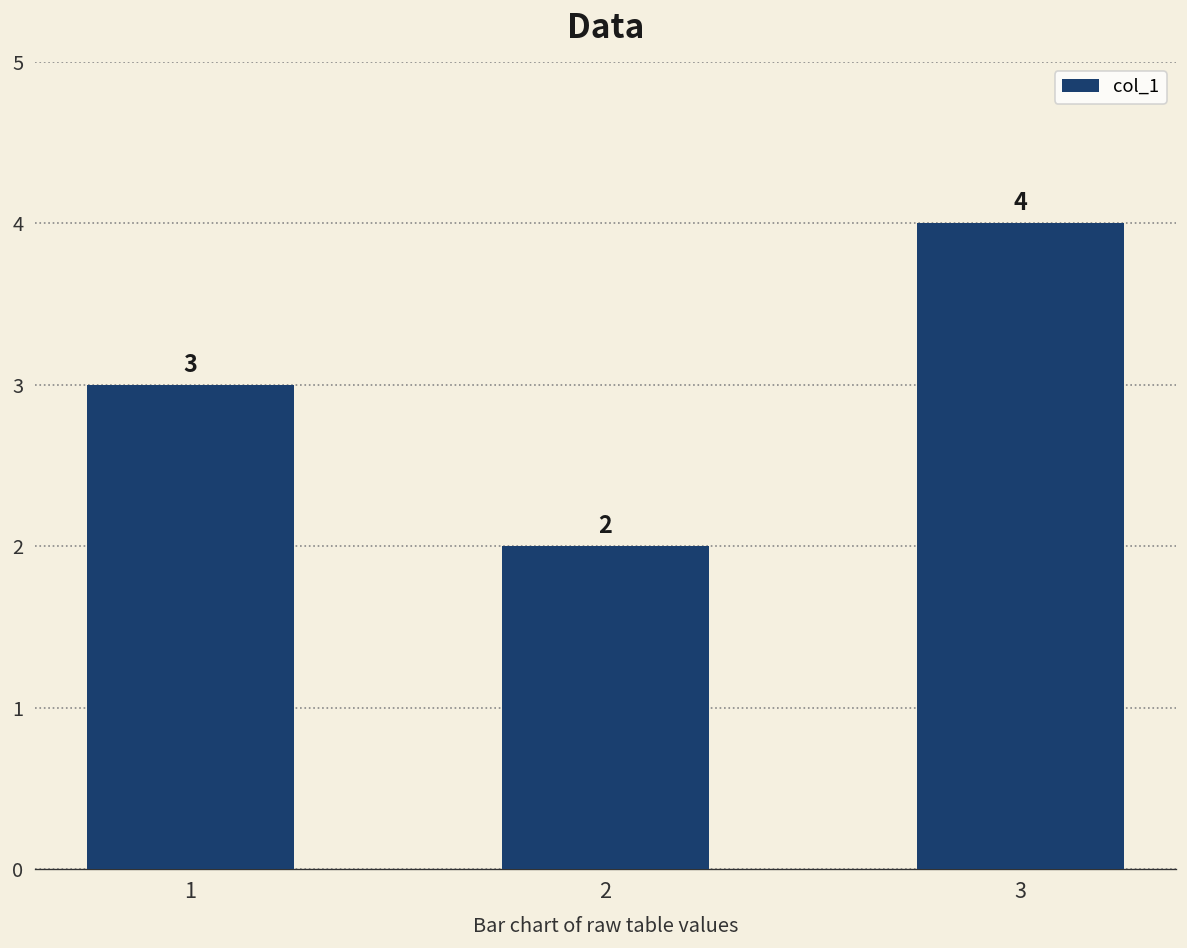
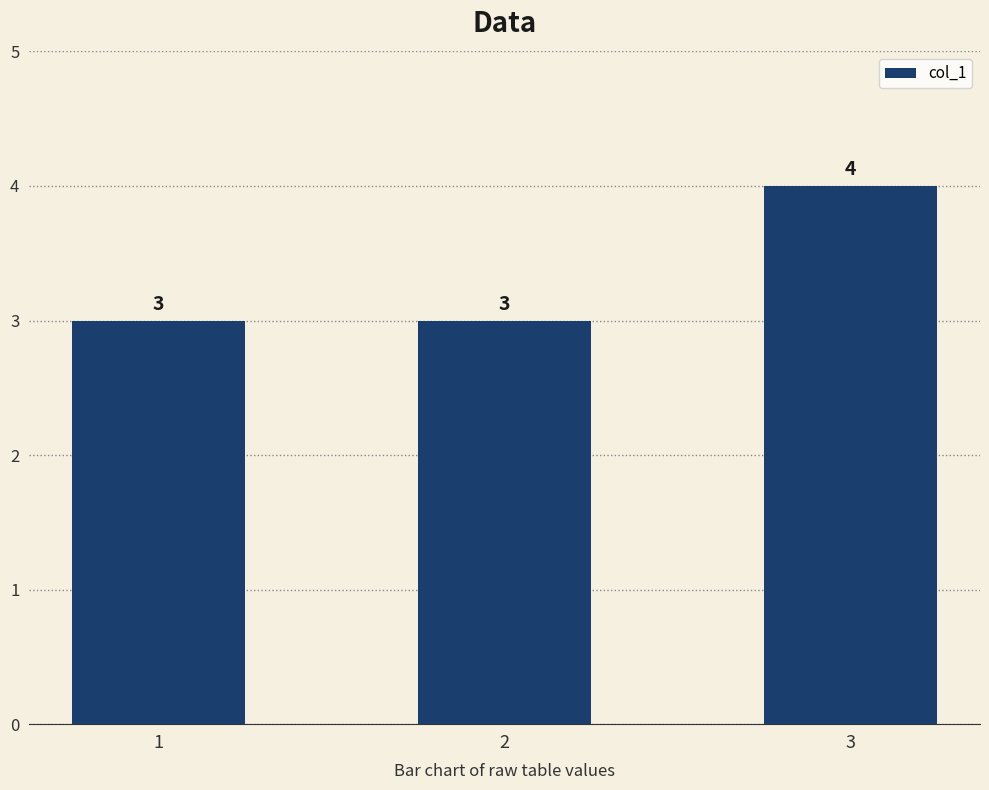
2: 2 -> 3
